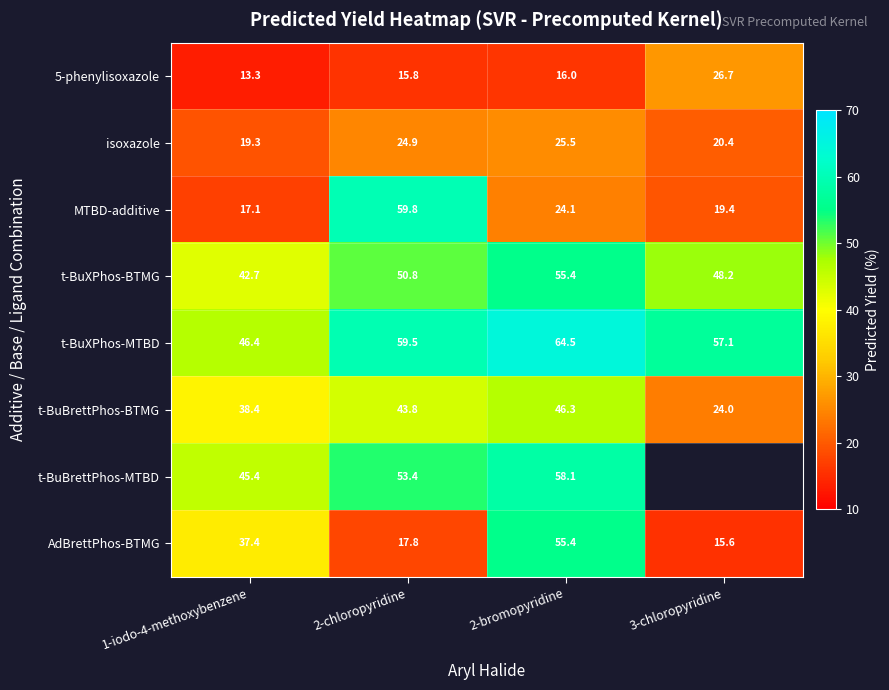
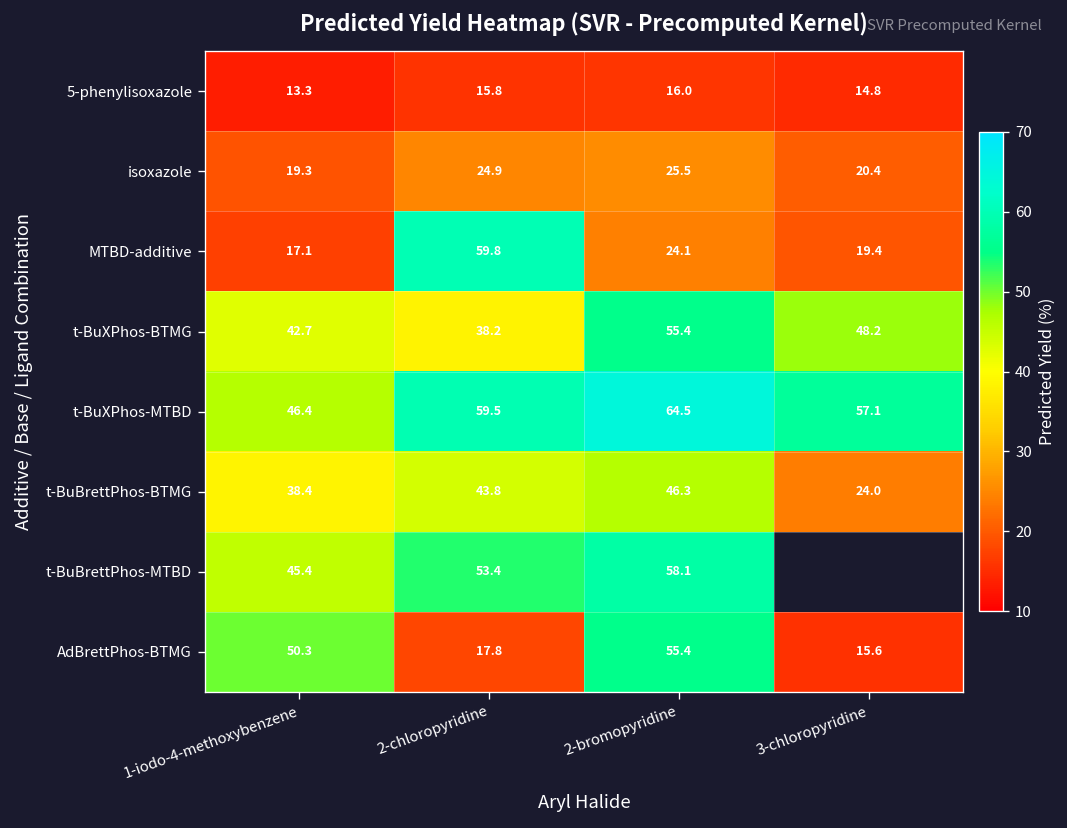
5-phenylisoxazole, 3-chloropyridine: 26.7 -> 14.8
t-BuXPhos-BTMG, 2-chloropyridine: 50.8 -> 38.2
AdBrettPhos-BTMG, 1-iodo-4-methoxybenzene: 37.4 -> 50.3
